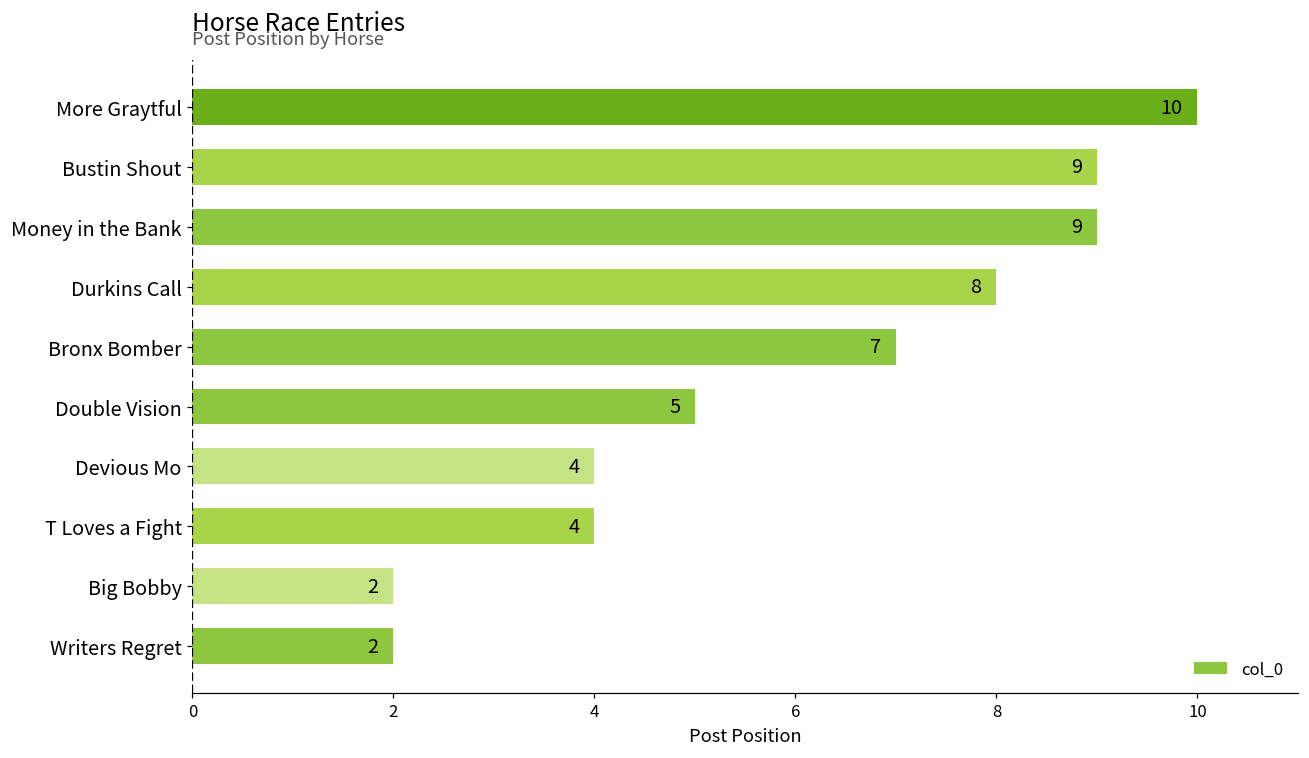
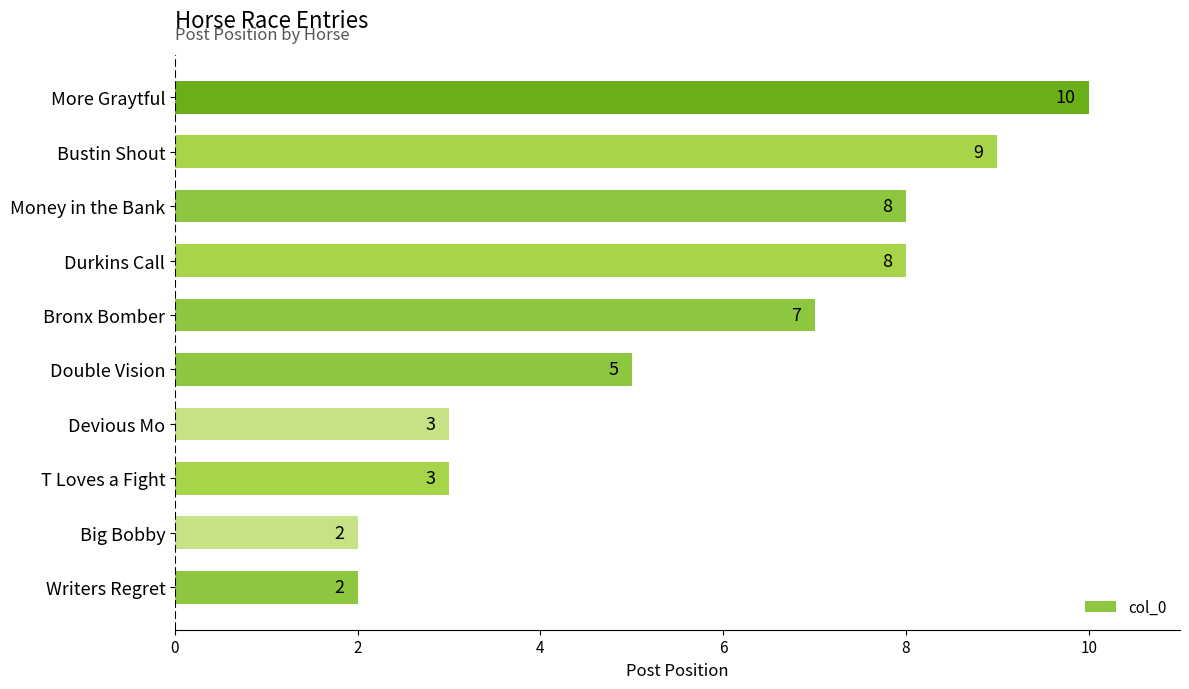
Money in the Bank: 9 -> 8
Devious Mo: 4 -> 3
T Loves a Fight: 4 -> 3
